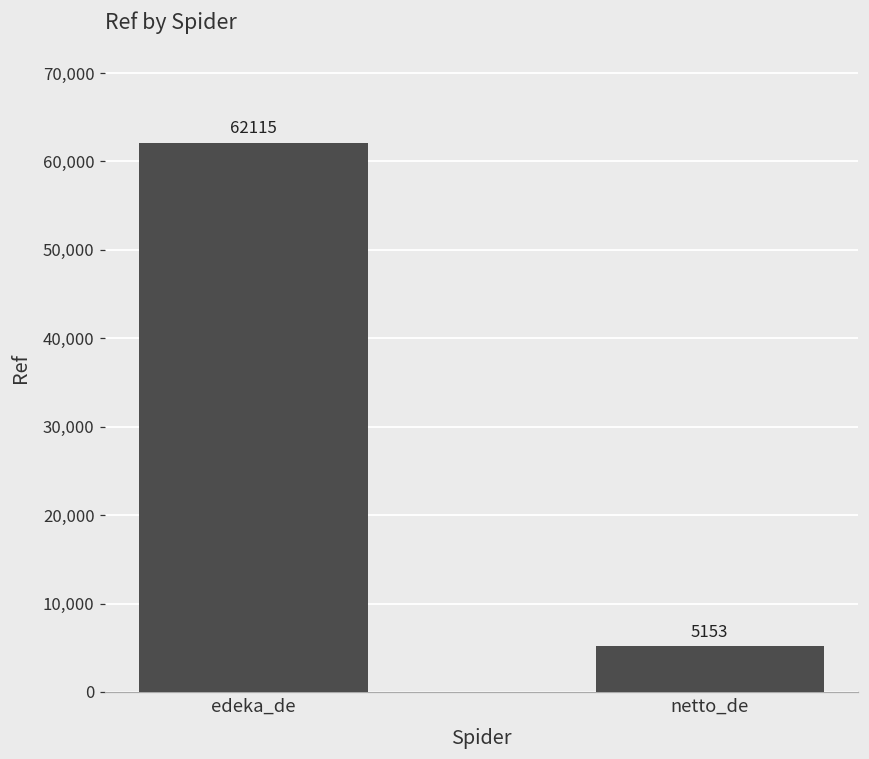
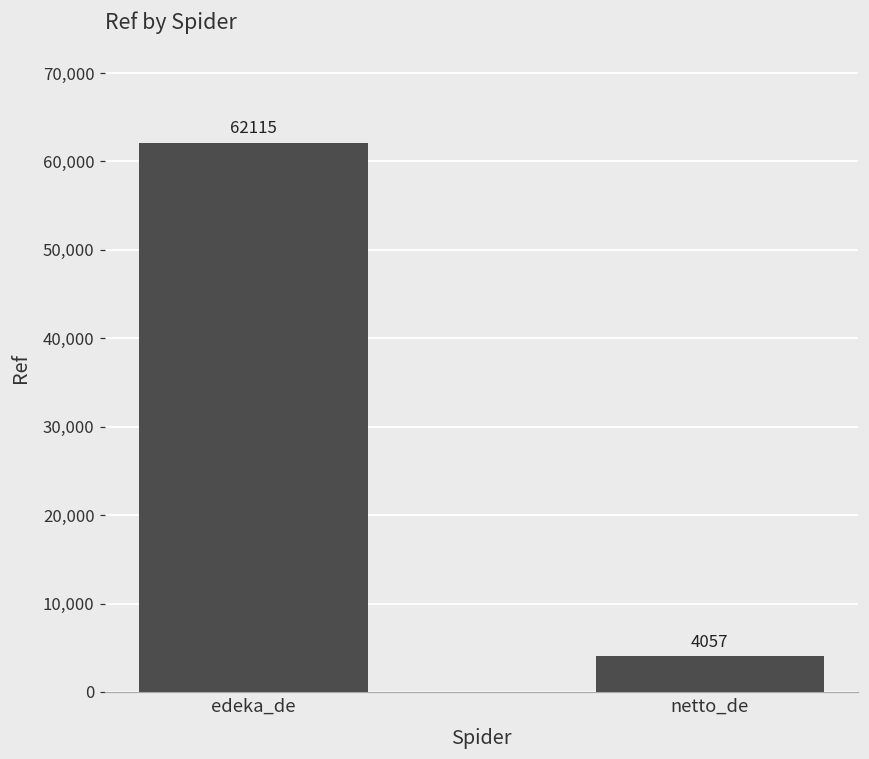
netto_de: 5153 -> 4057
